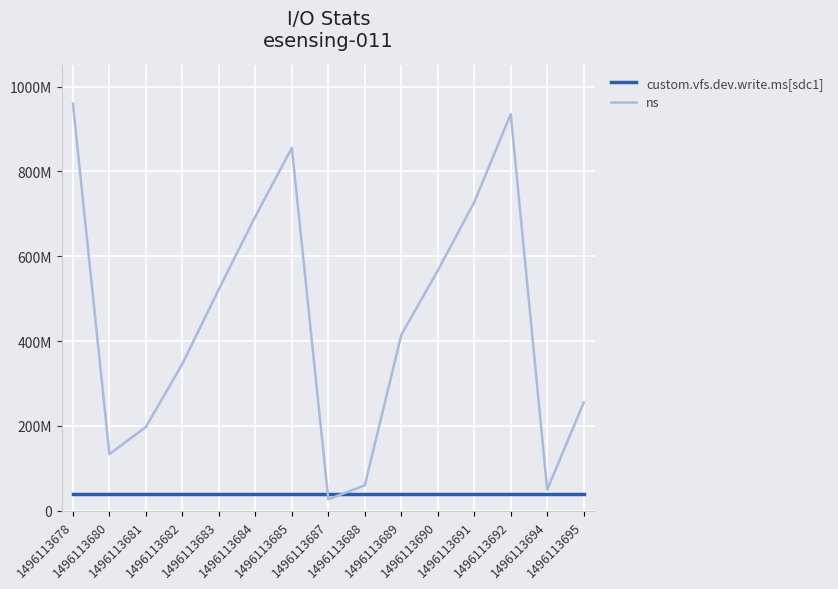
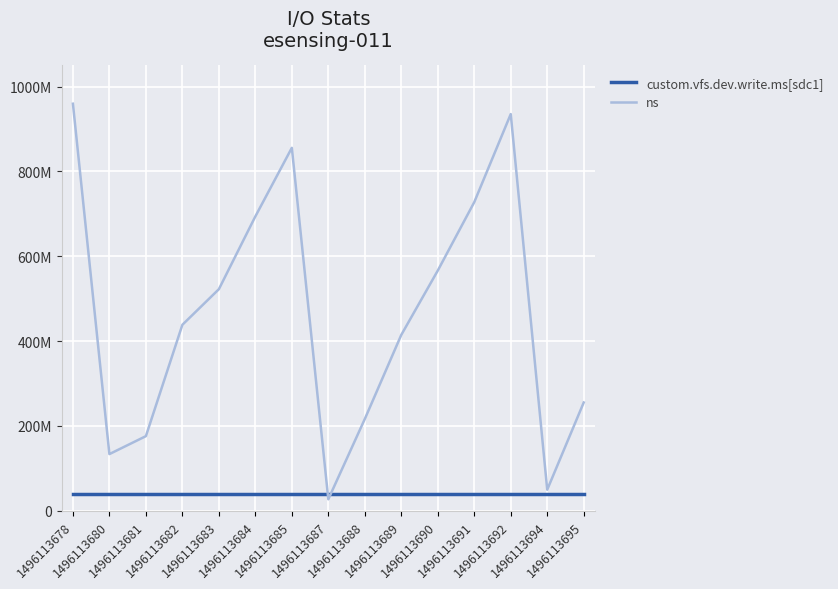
ns, 1496113681: 200000000 -> 180000000
ns, 1496113682: 350000000 -> 440000000
ns, 1496113688: 60000000 -> 220000000
